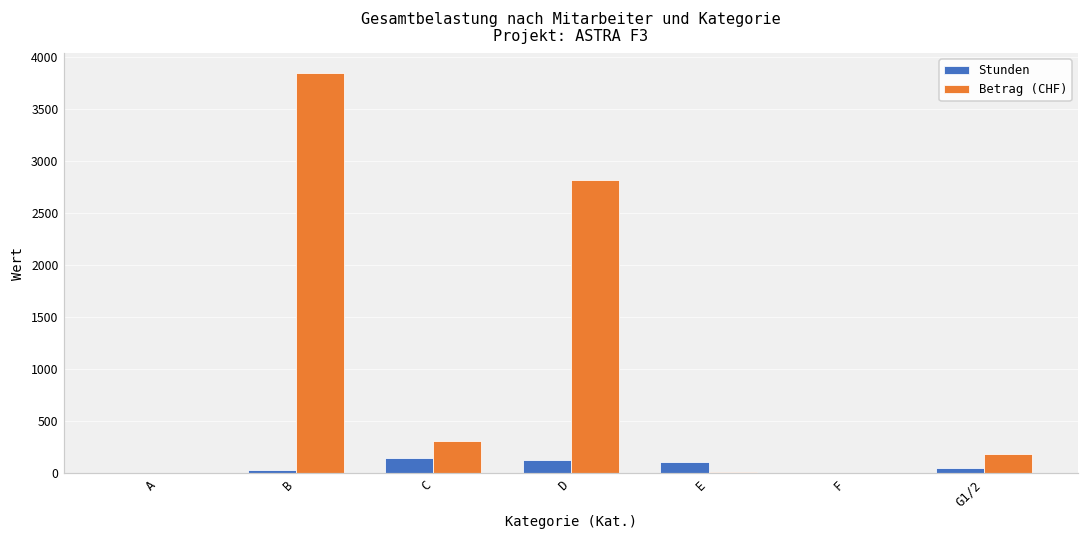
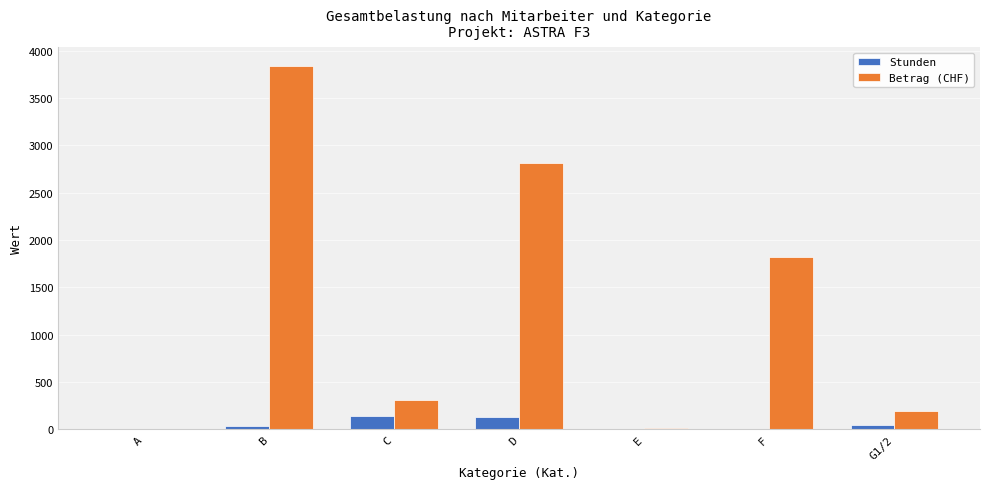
Stunden, E: 100 -> 0
Betrag (CHF), F: 0 -> 1800
